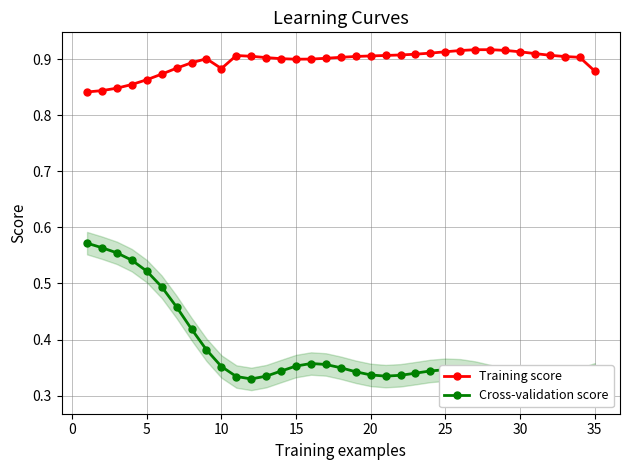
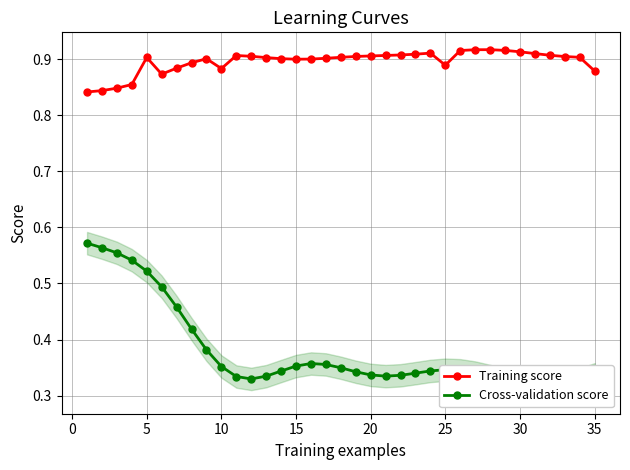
Training score, 5: 0.86 -> 0.90
Training score, 25: 0.91 -> 0.89
